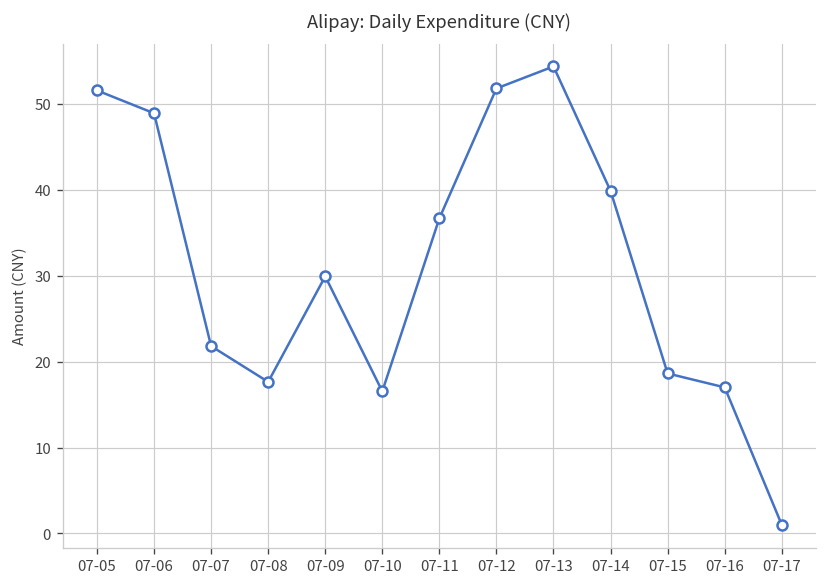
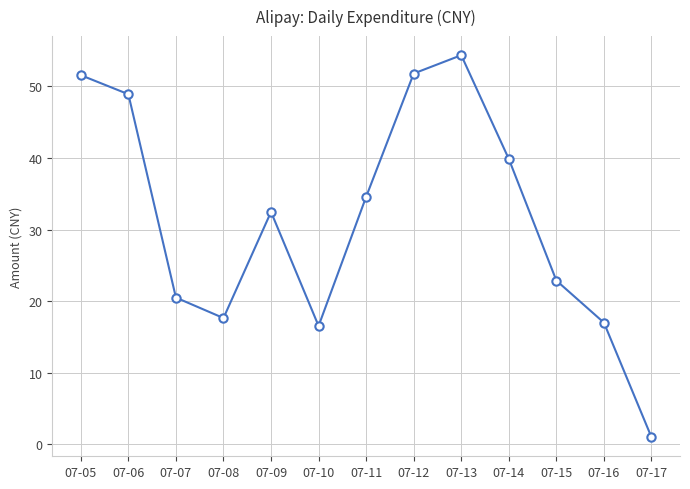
07-07: 22 -> 21
07-09: 30 -> 32
07-11: 37 -> 35
07-15: 19 -> 23
